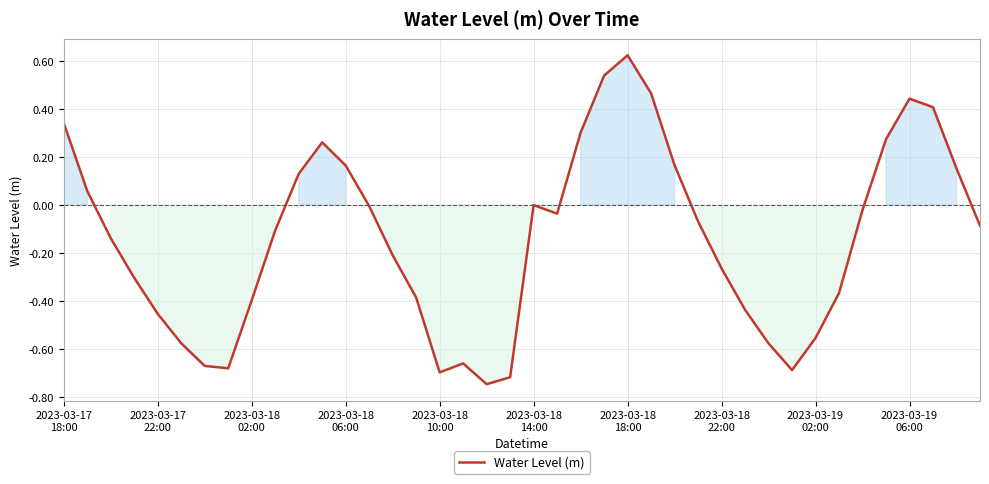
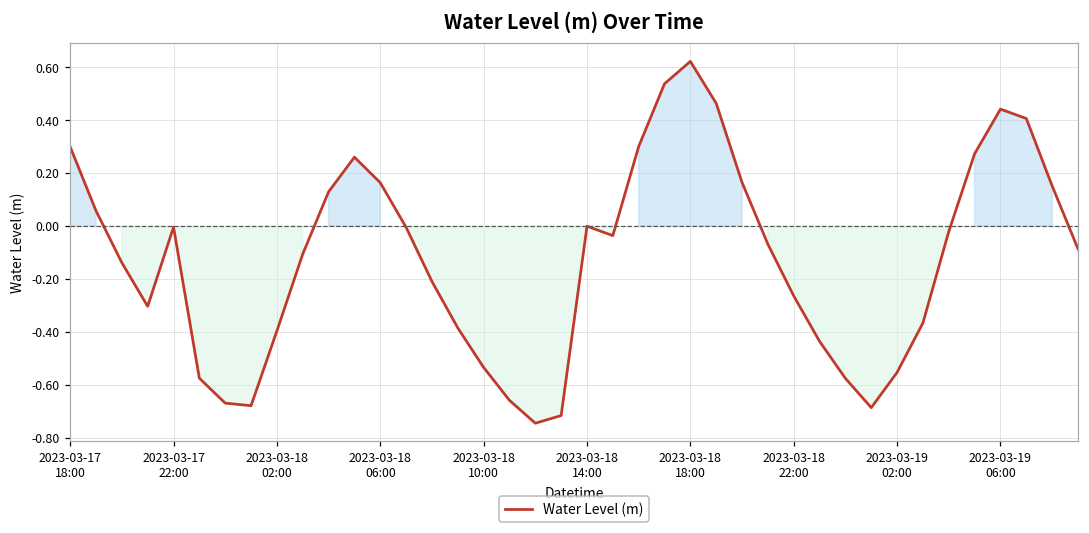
2023-03-17 18:00: 0.34 -> 0.30
2023-03-17 22:00: -0.45 -> 0.00
2023-03-18 10:00: -0.70 -> -0.53
